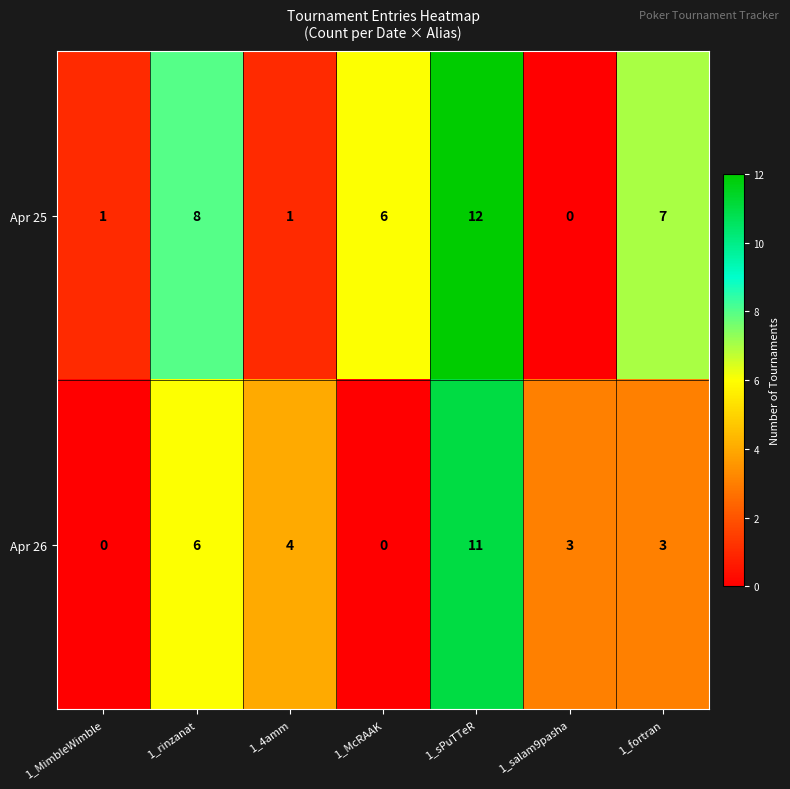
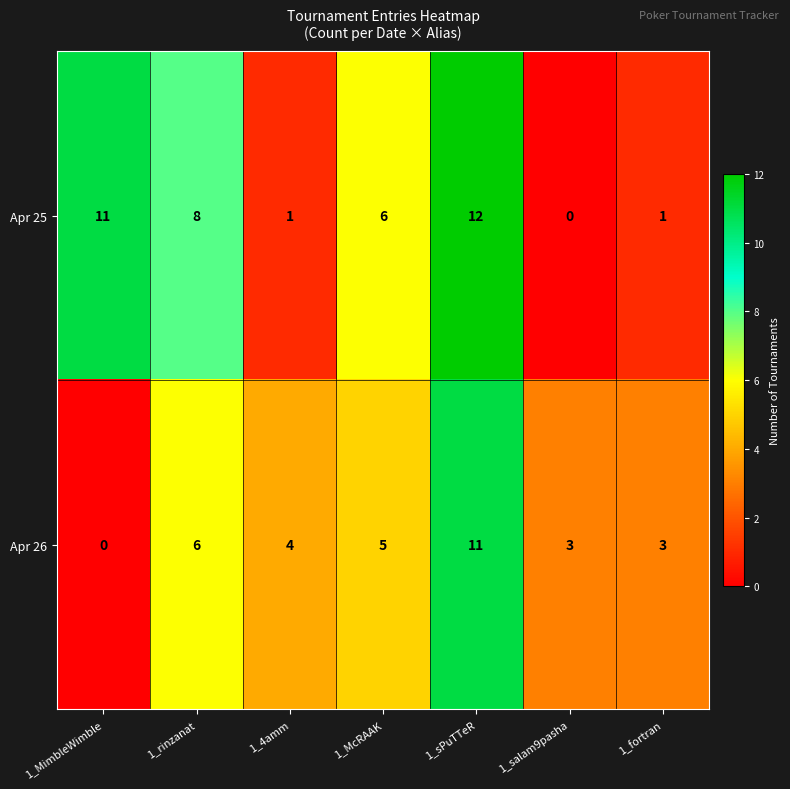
Apr 25, 1_MimbleWimble: 1 -> 11
Apr 25, 1_fortran: 7 -> 1
Apr 26, 1_McRAAK: 0 -> 5
